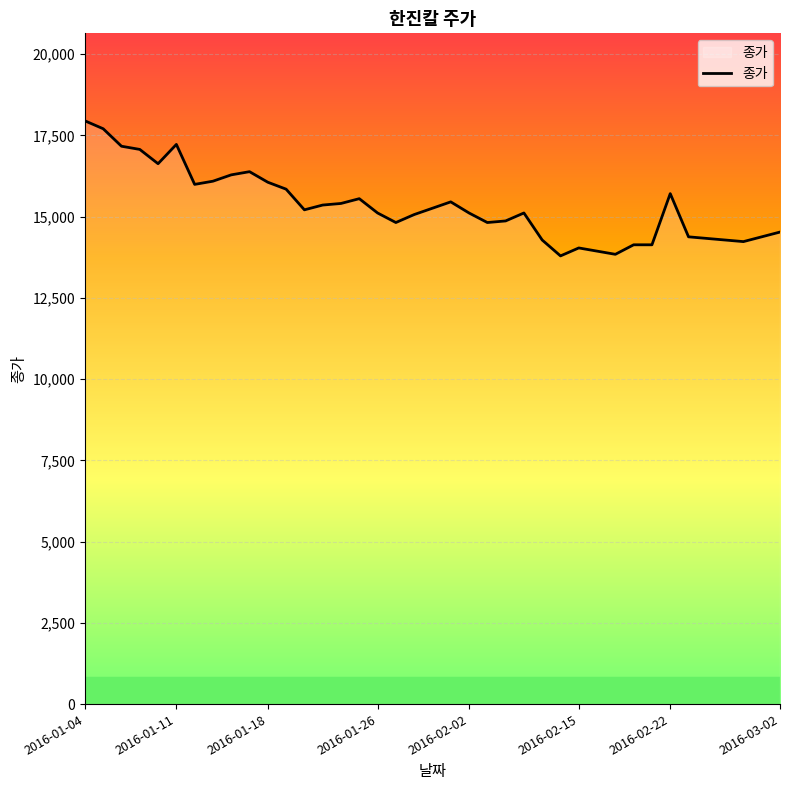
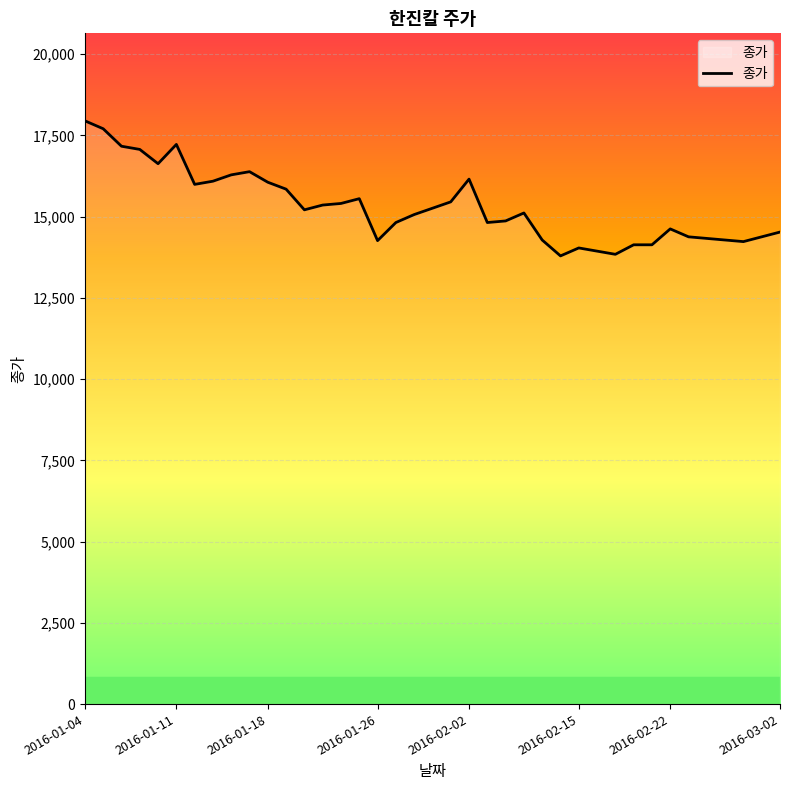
2016-01-26: 15,100 -> 14,300
2016-02-02: 15,100 -> 16,200
2016-02-22: 15,700 -> 14,600
